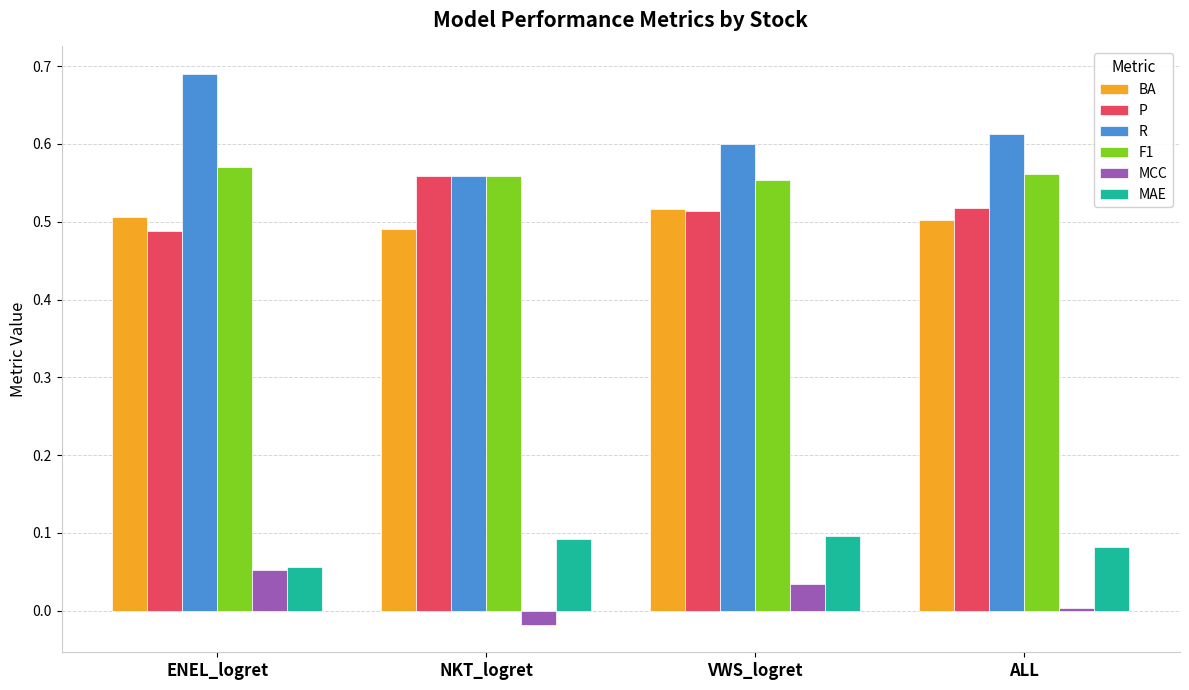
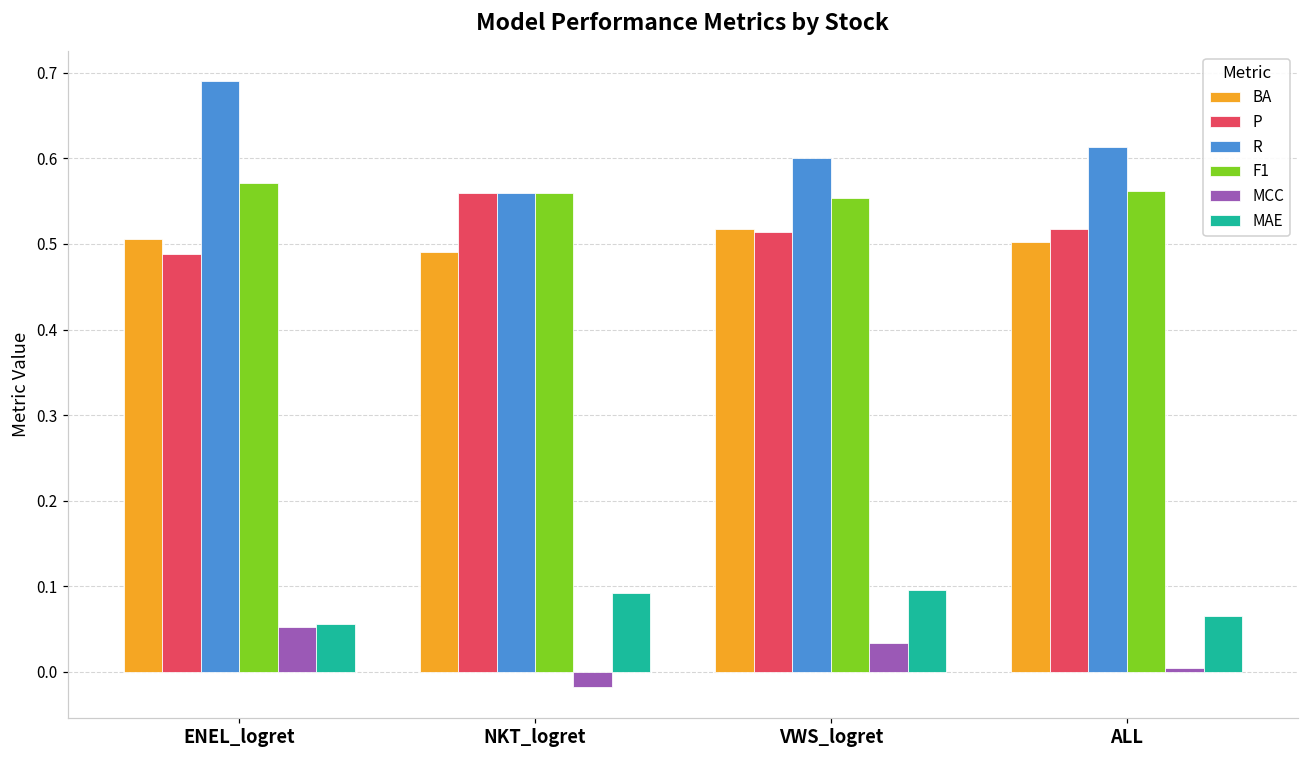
MAE, ALL: 0.08 -> 0.07
